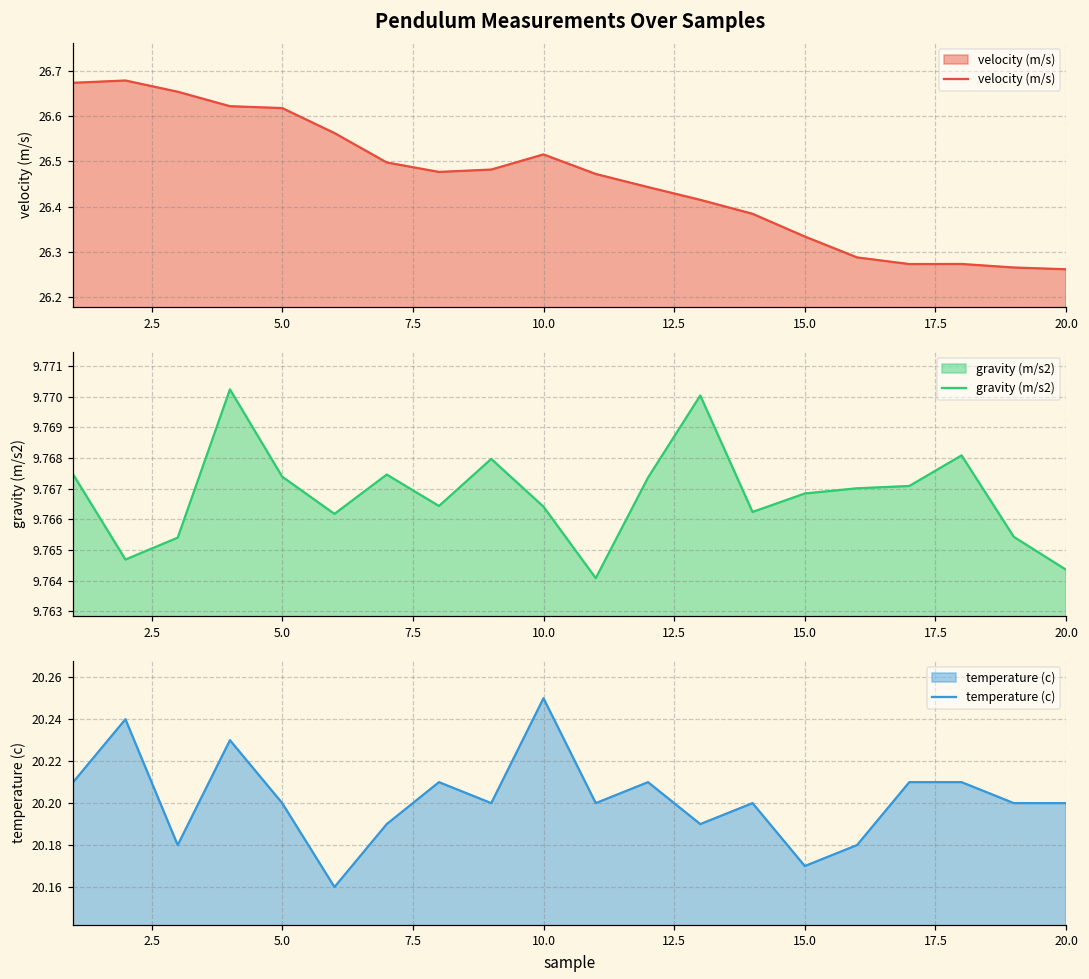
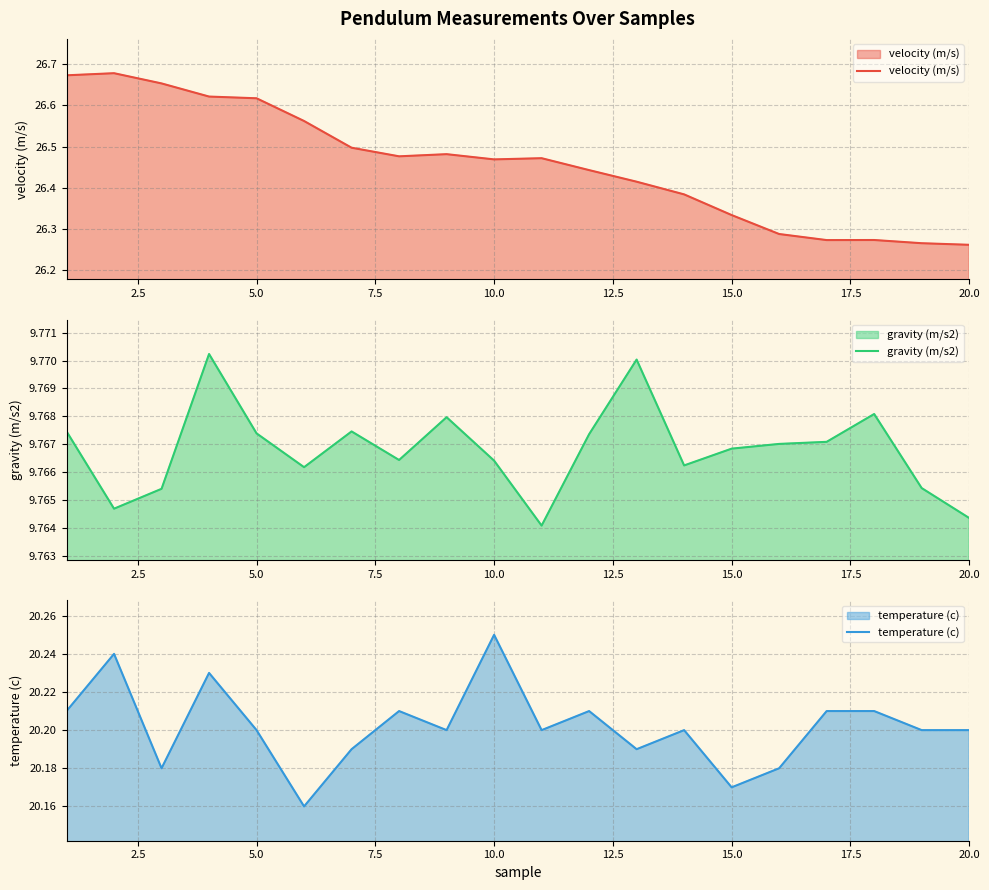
Pendulum Measurements Over Samples, 10.0: 26.52 -> 26.47
